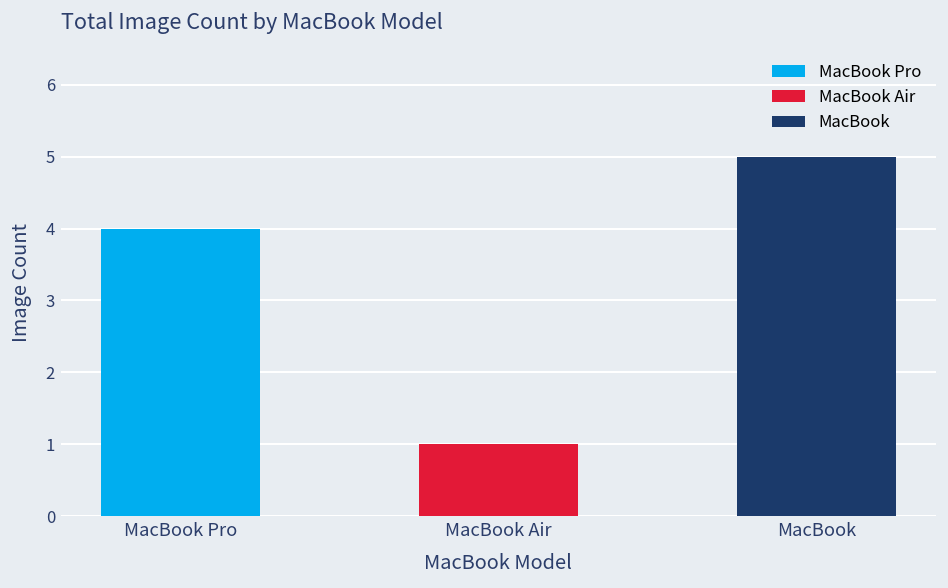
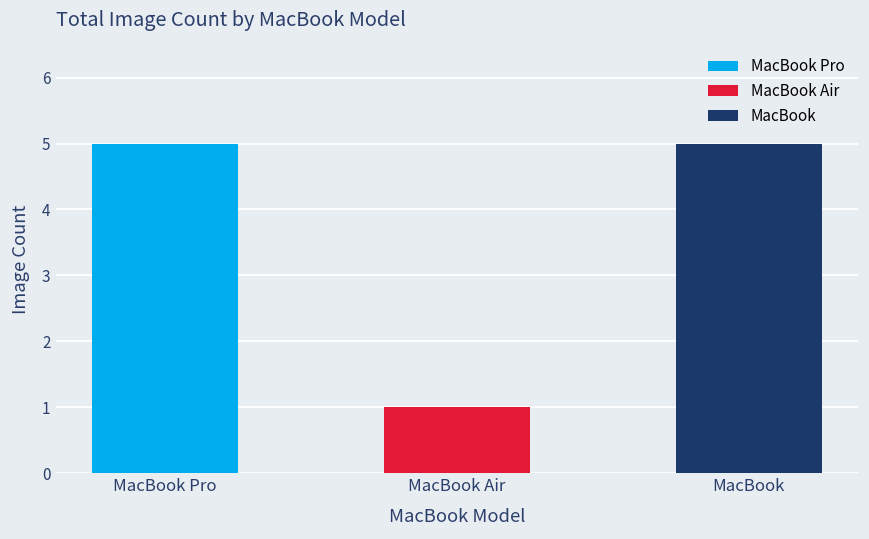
MacBook Pro: 4 -> 5
